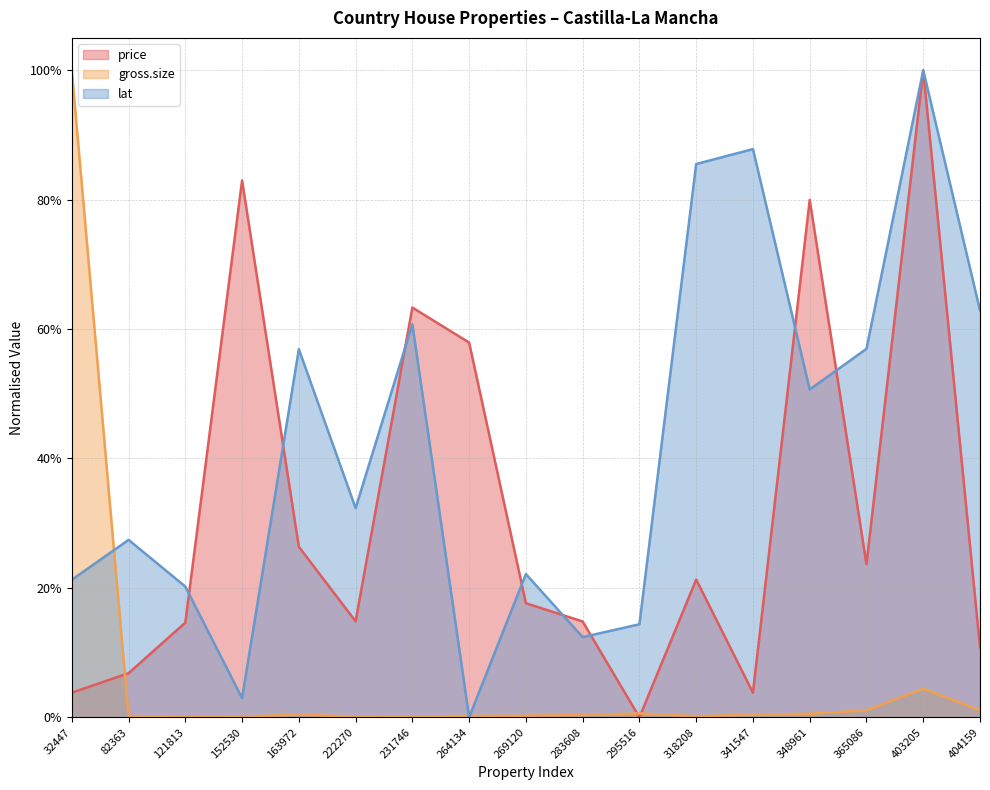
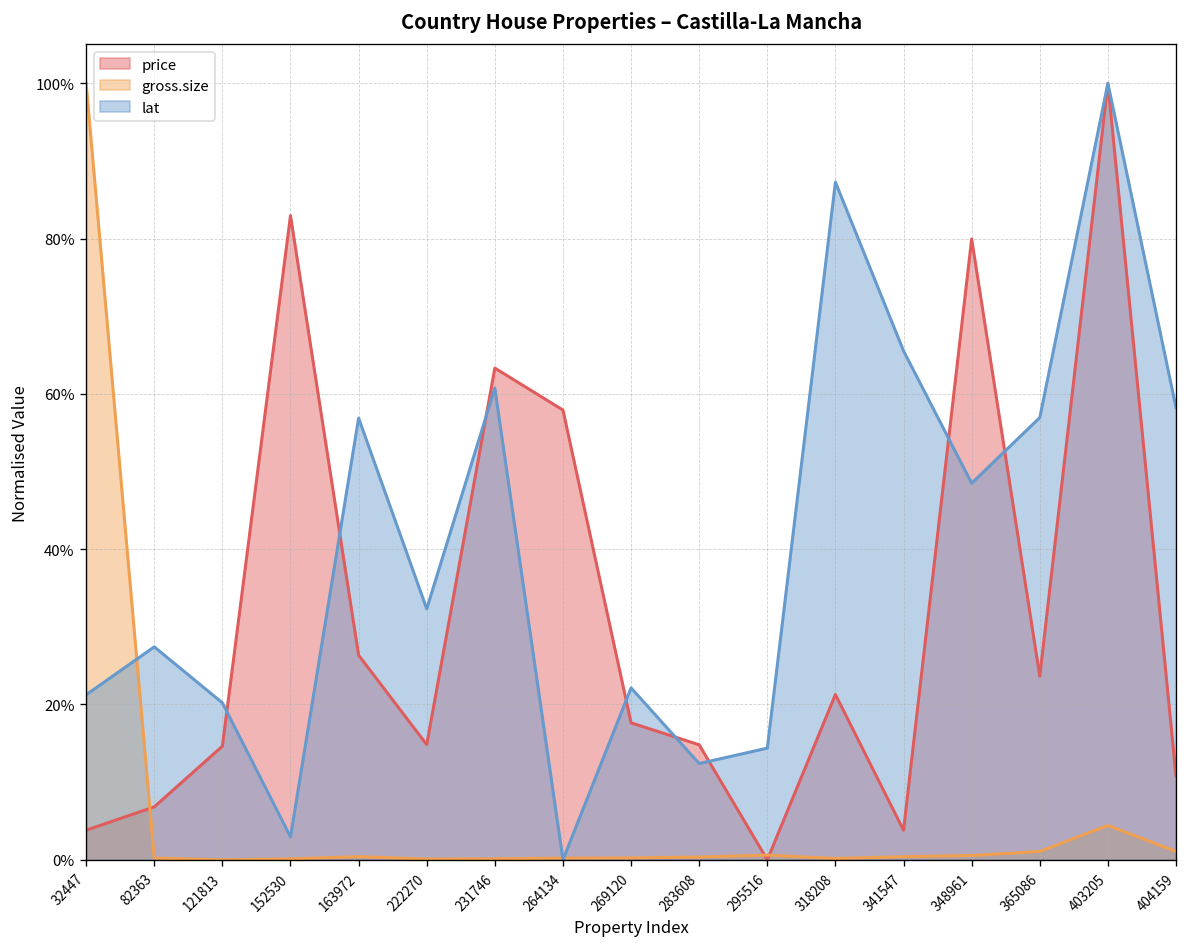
lat, 318208: 86% -> 87%
lat, 341547: 88% -> 66%
lat, 348961: 51% -> 48%
lat, 404159: 63% -> 58%
